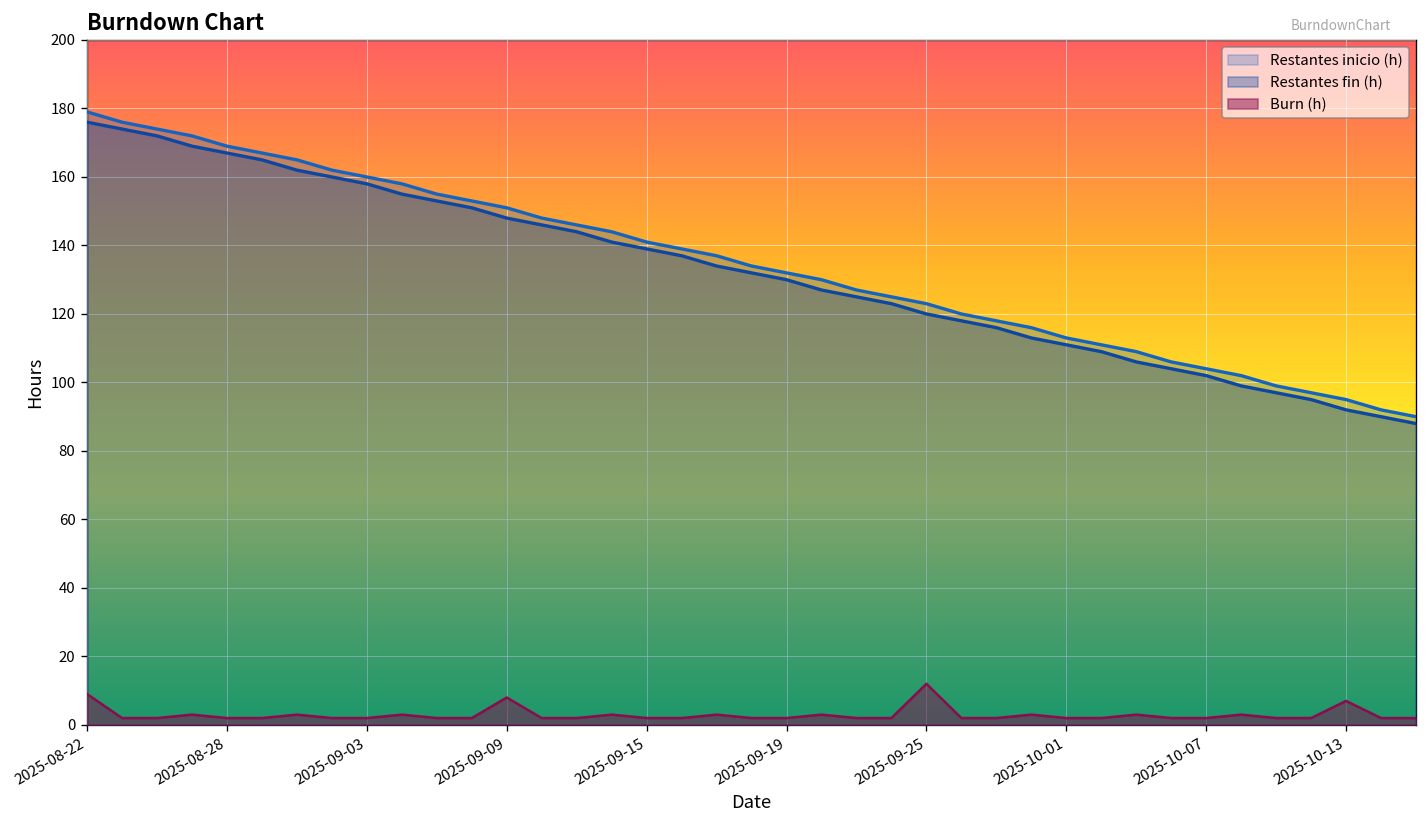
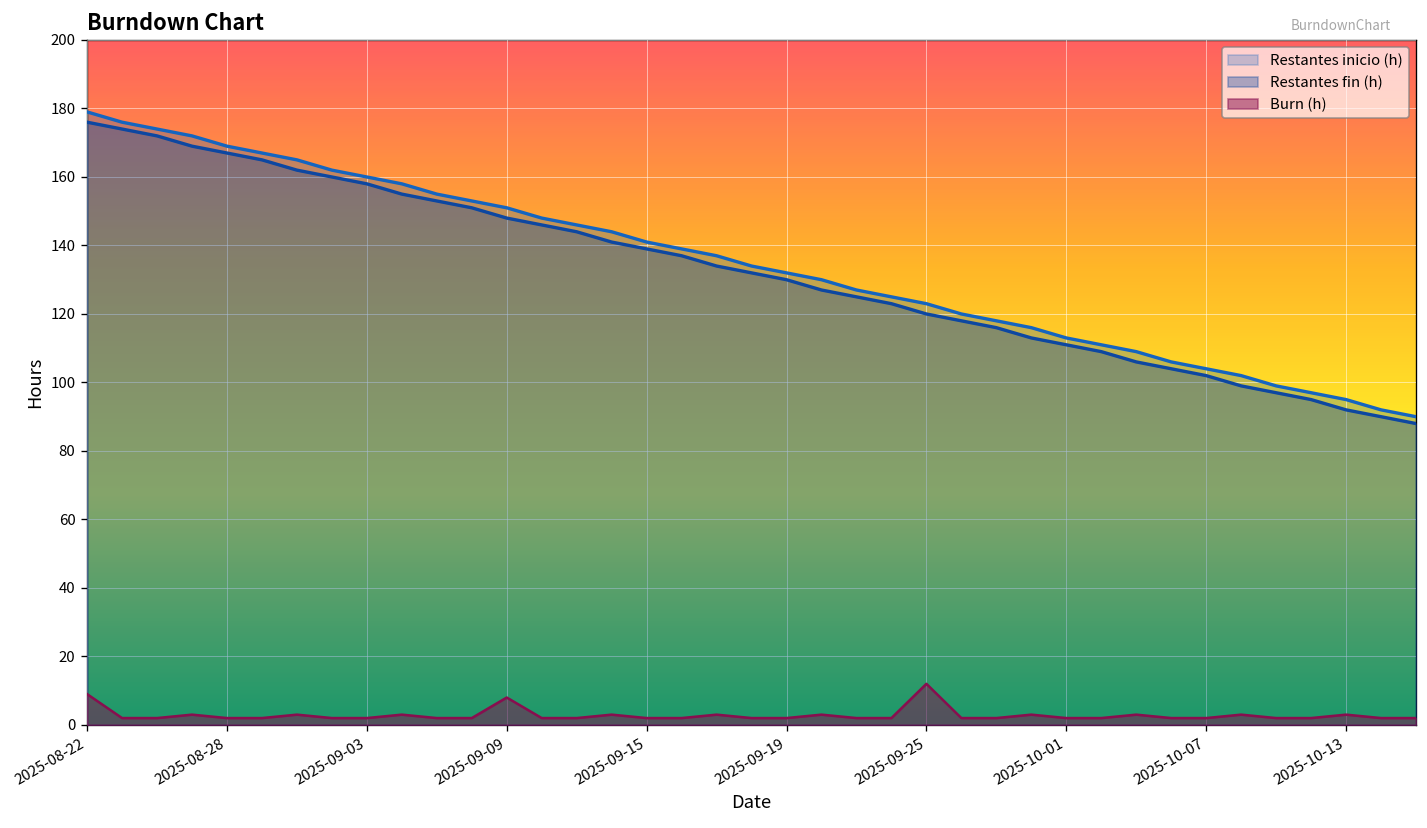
Burn (h), 2025-10-13: 7 -> 3
